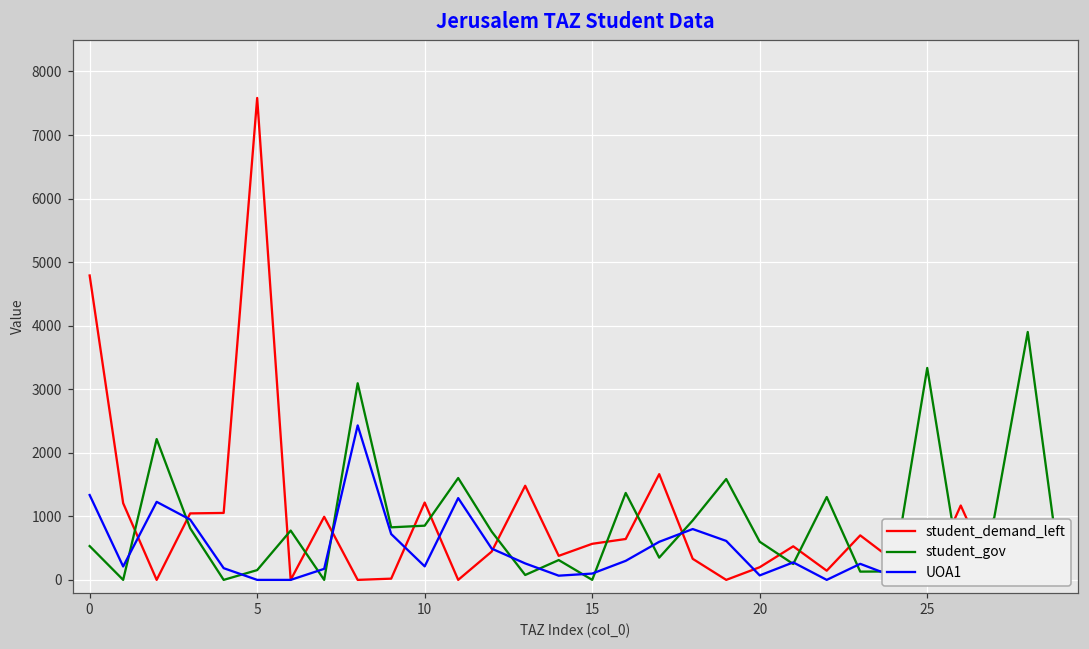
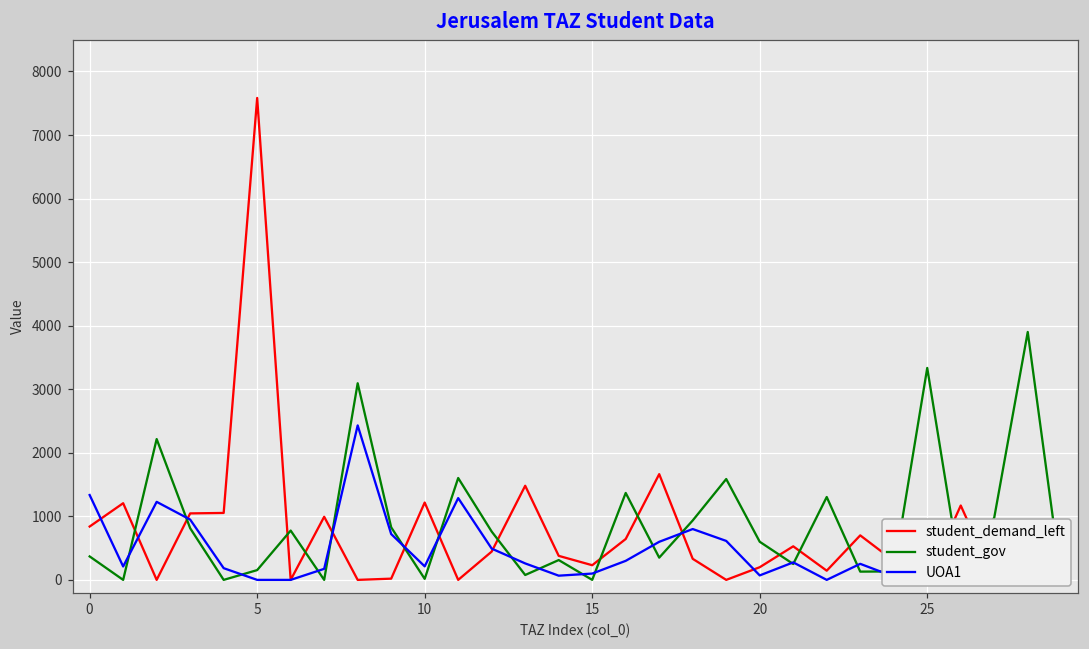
student_demand_left, 0: 4800 -> 800
student_gov, 0: 500 -> 400
student_gov, 10: 900 -> 0
student_demand_left, 15: 600 -> 200
